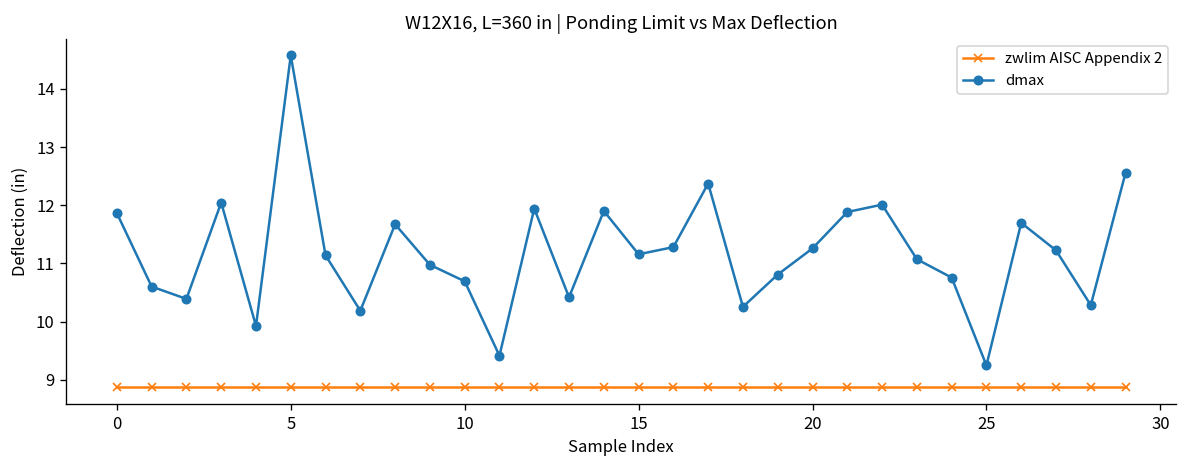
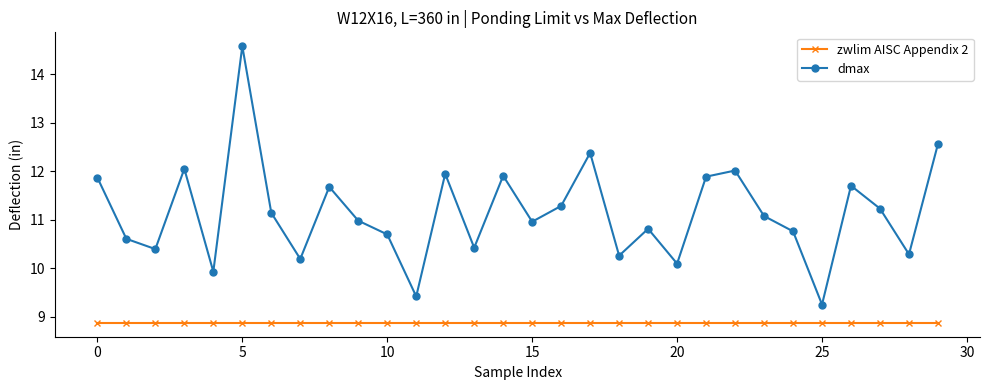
dmax, 15: 11.2 -> 11.0
dmax, 20: 11.3 -> 10.1
